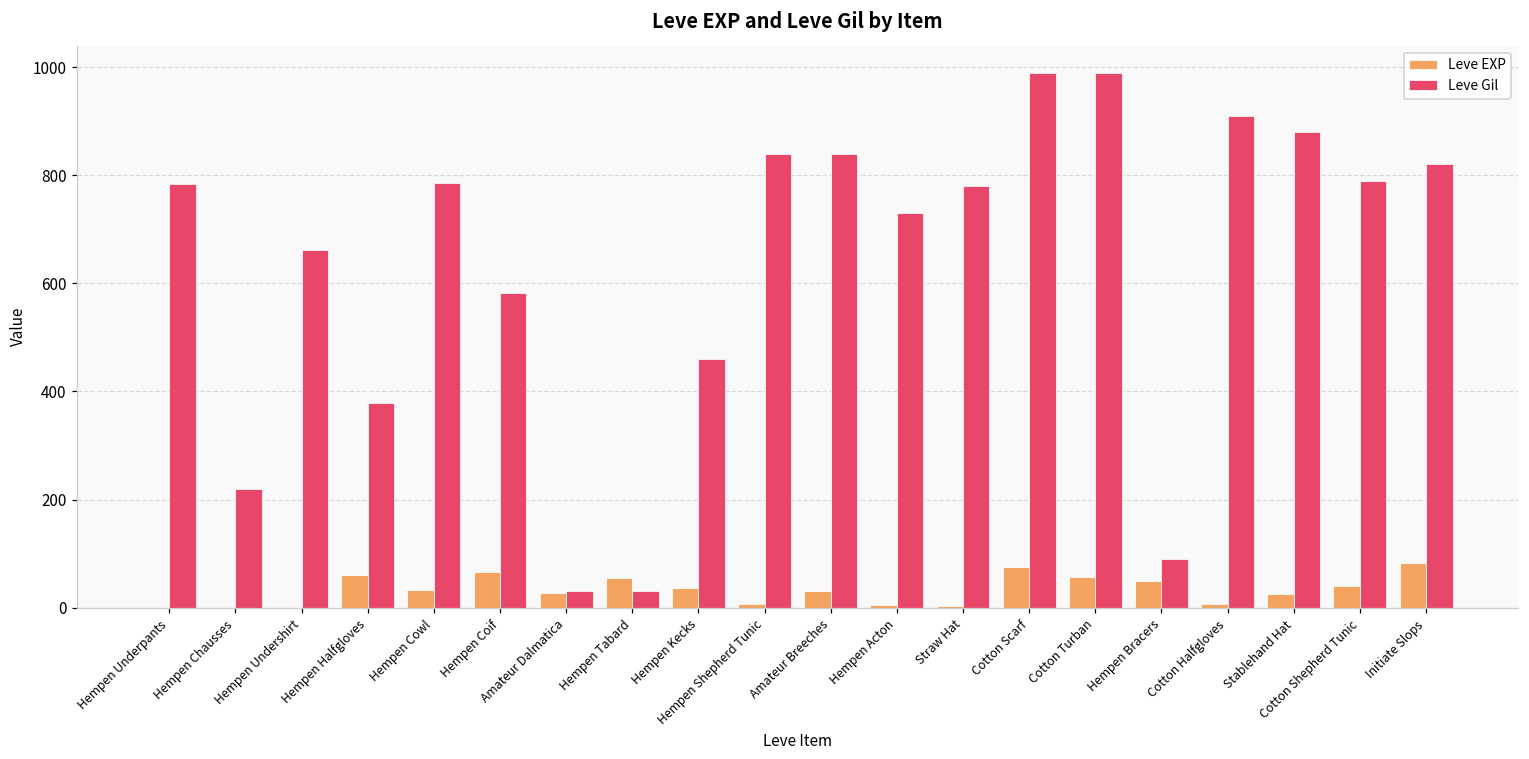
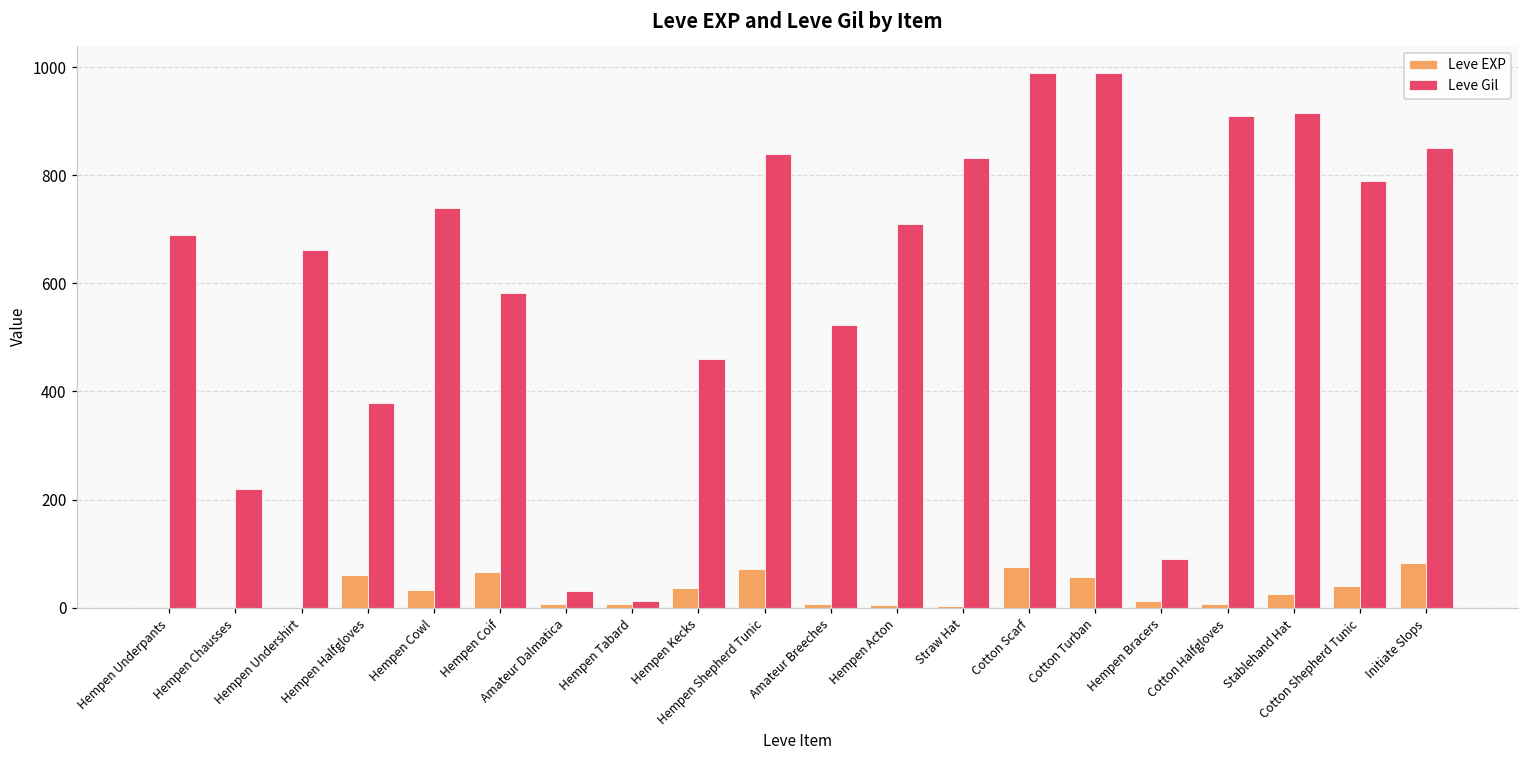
Leve Gil, Hempen Underpants: 780 -> 690
Leve Gil, Hempen Cowl: 790 -> 740
Leve EXP, Amateur Dalmatica: 30 -> 10
Leve EXP, Hempen Tabard: 50 -> 10
Leve Gil, Hempen Tabard: 30 -> 10
Leve EXP, Hempen Shepherd Tunic: 10 -> 70
Leve EXP, Amateur Breeches: 30 -> 10
Leve Gil, Amateur Breeches: 840 -> 520
Leve Gil, Hempen Acton: 730 -> 710
Leve Gil, Straw Hat: 780 -> 830
Leve EXP, Hempen Bracers: 50 -> 10
Leve Gil, Stablehand Hat: 880 -> 920
Leve Gil, Initiate Slops: 820 -> 850
